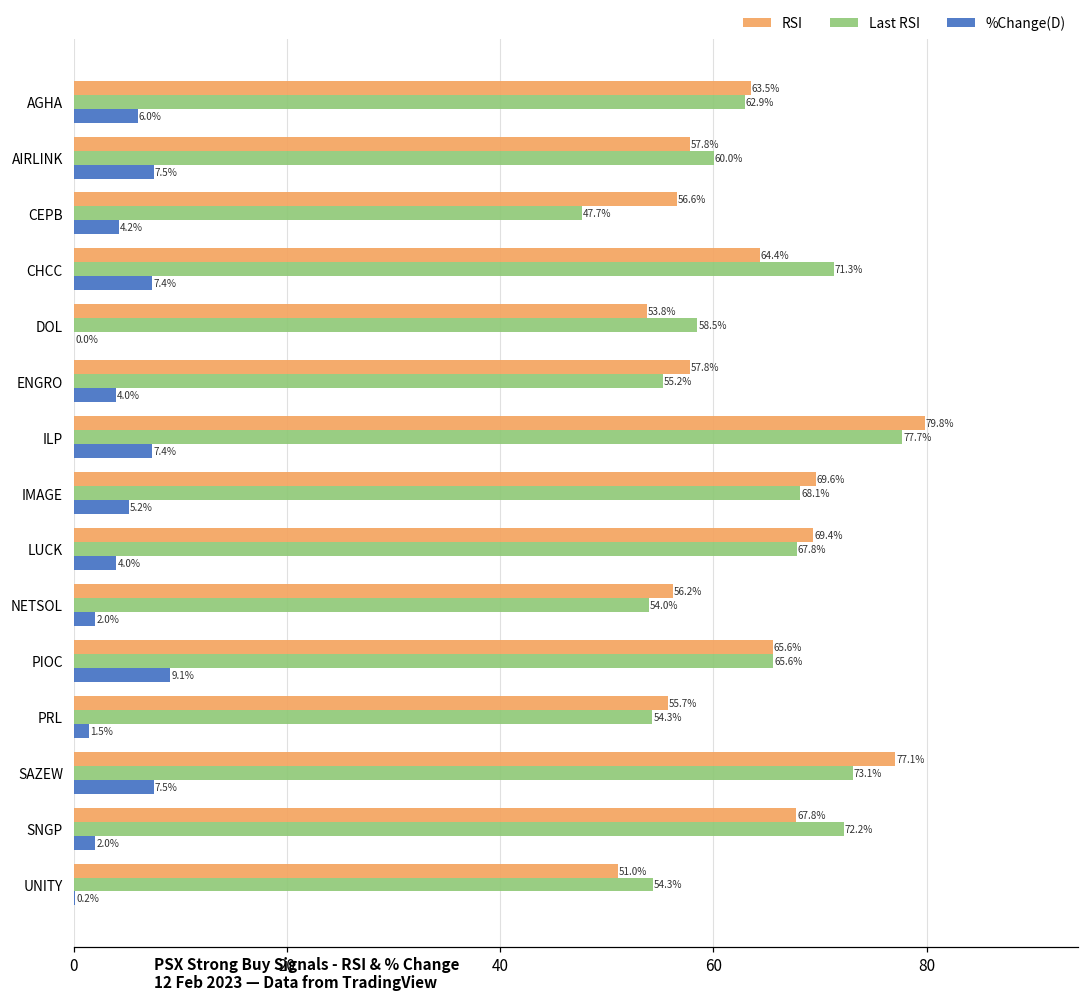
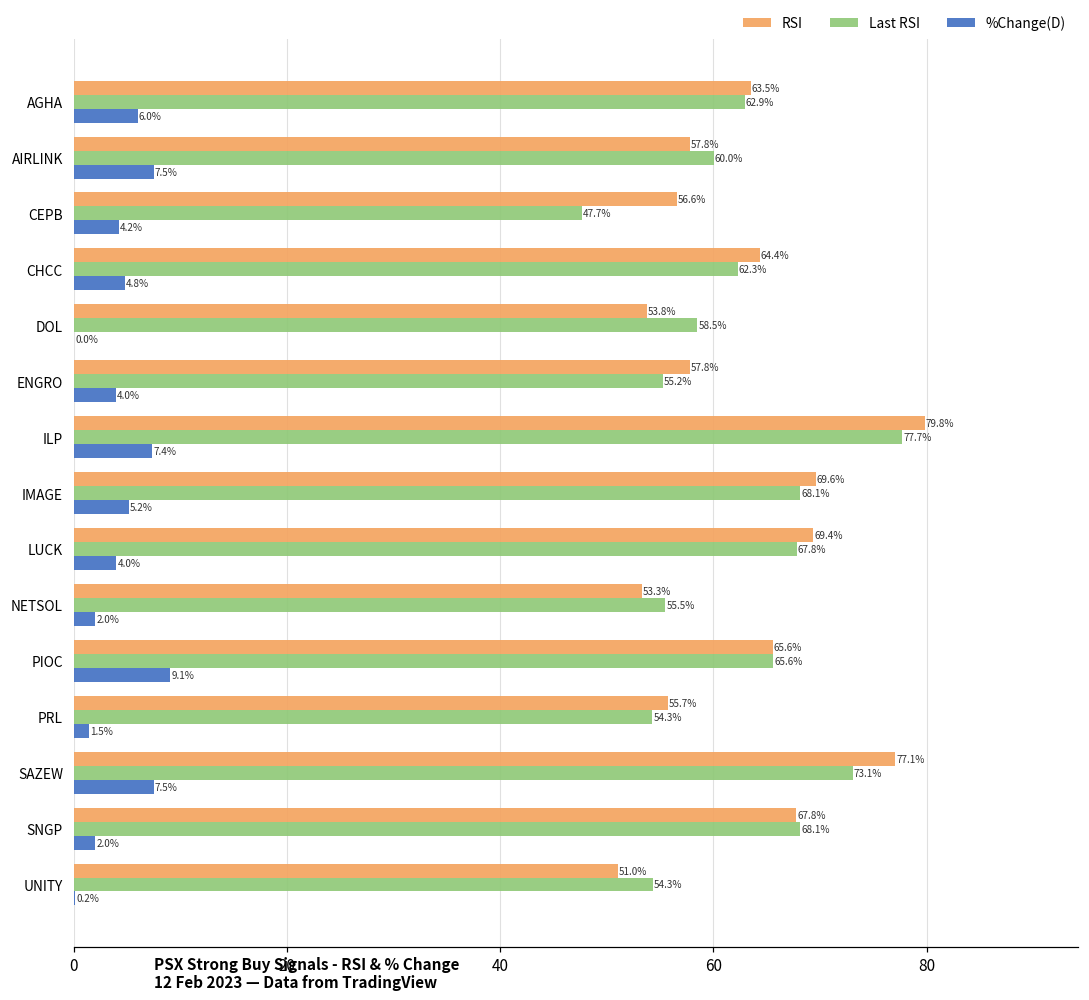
Last RSI, CHCC: 71.3% -> 62.3%
%Change(D), CHCC: 7.4% -> 4.8%
RSI, NETSOL: 56.2% -> 53.3%
Last RSI, NETSOL: 54.0% -> 55.5%
Last RSI, SNGP: 72.2% -> 68.1%
